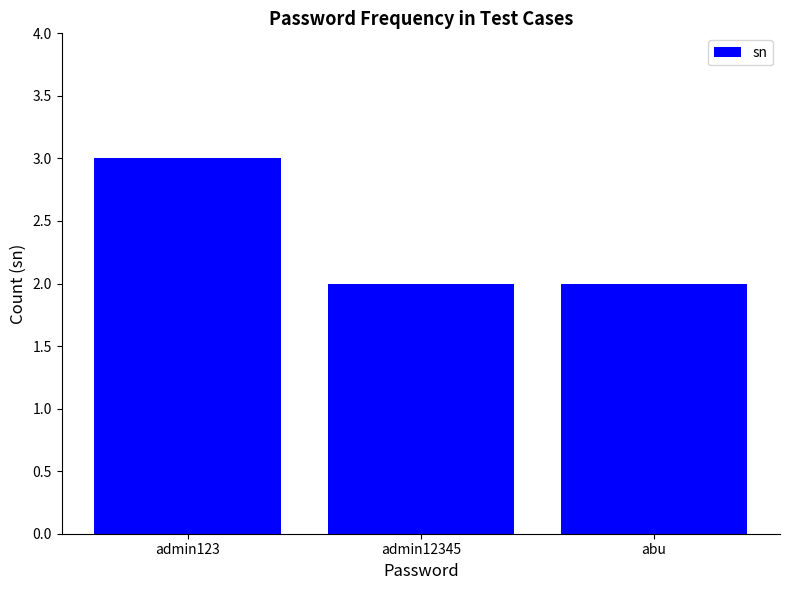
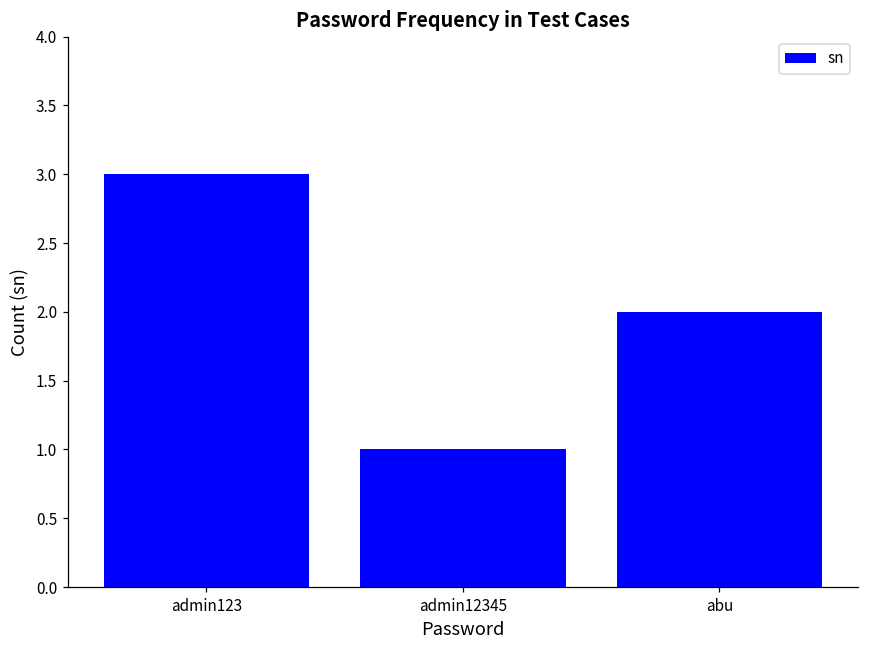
admin12345: 2 -> 1
